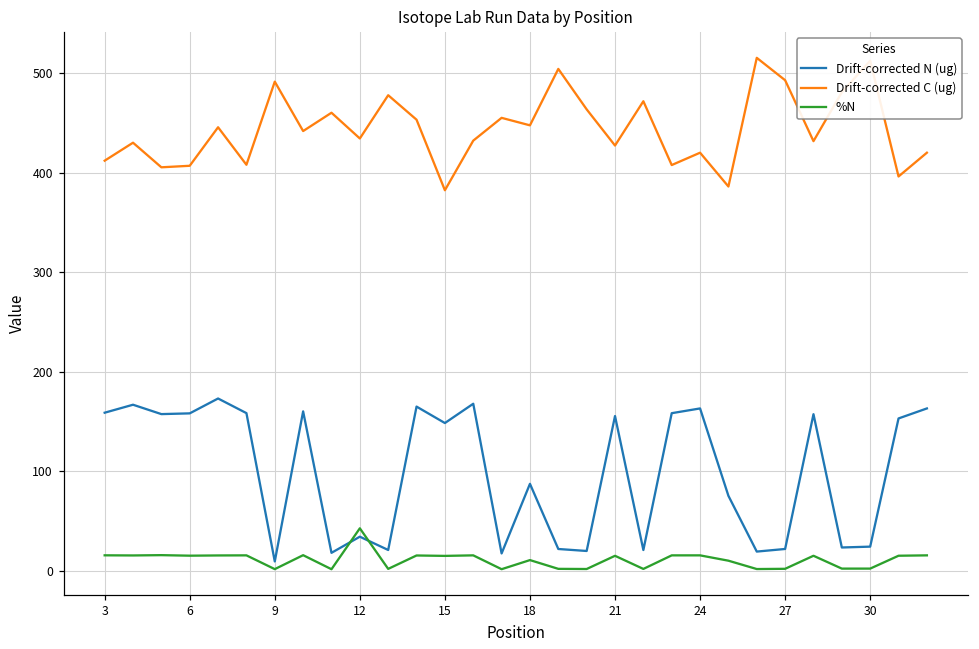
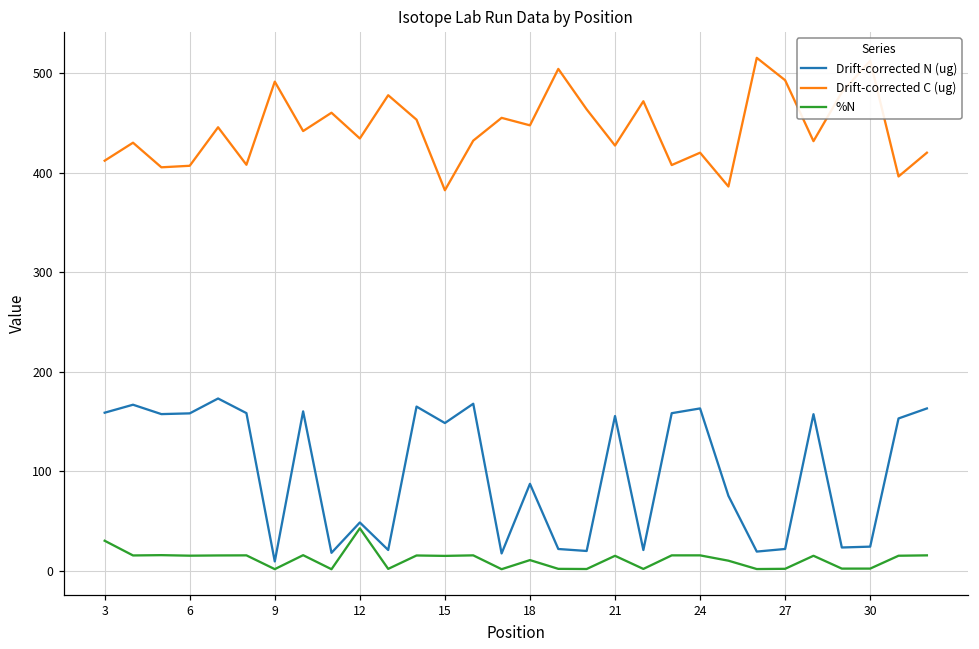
%N, 3: 20 -> 30
Drift-corrected N (ug), 12: 30 -> 50
